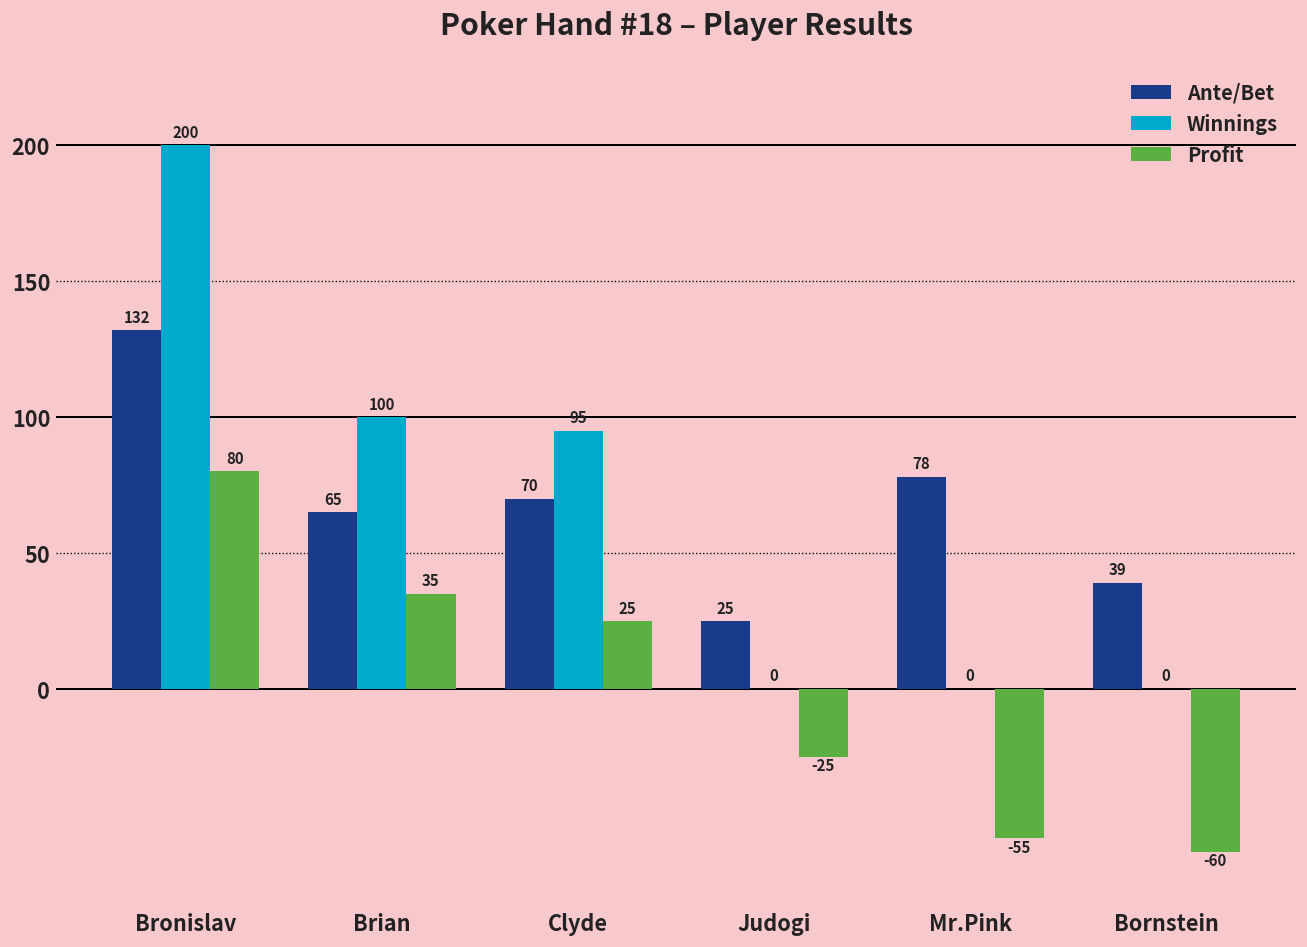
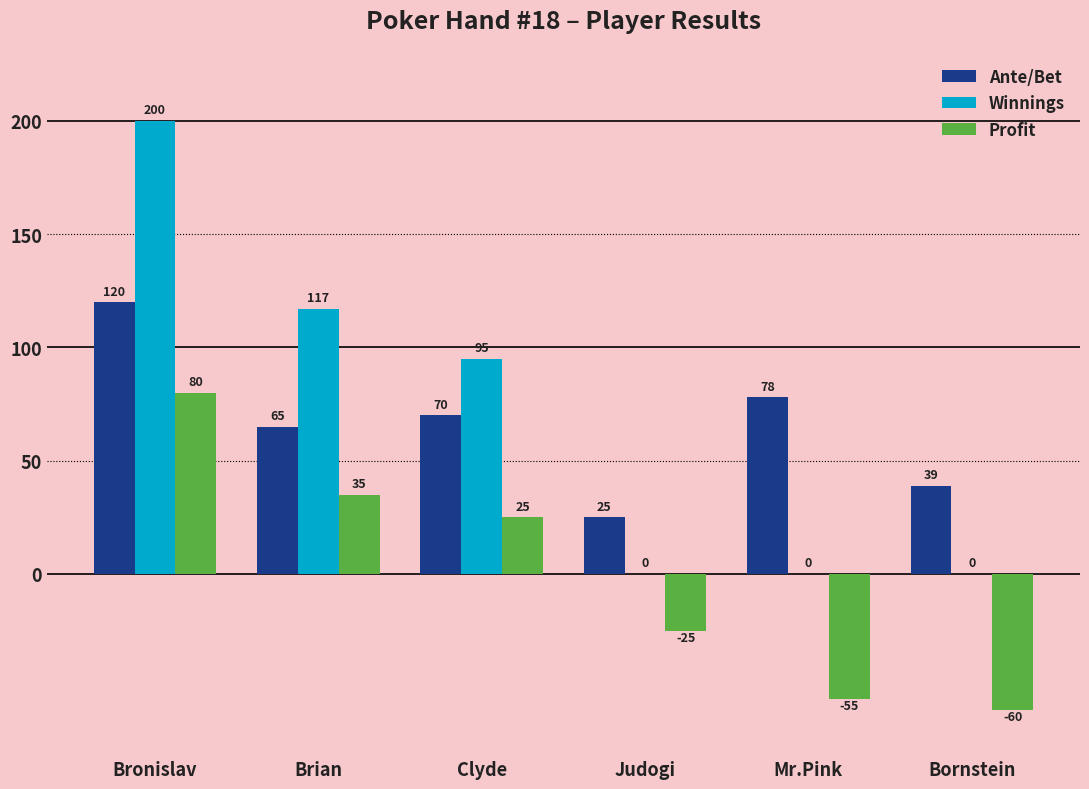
Ante/Bet, Bronislav: 132 -> 120
Winnings, Brian: 100 -> 117
